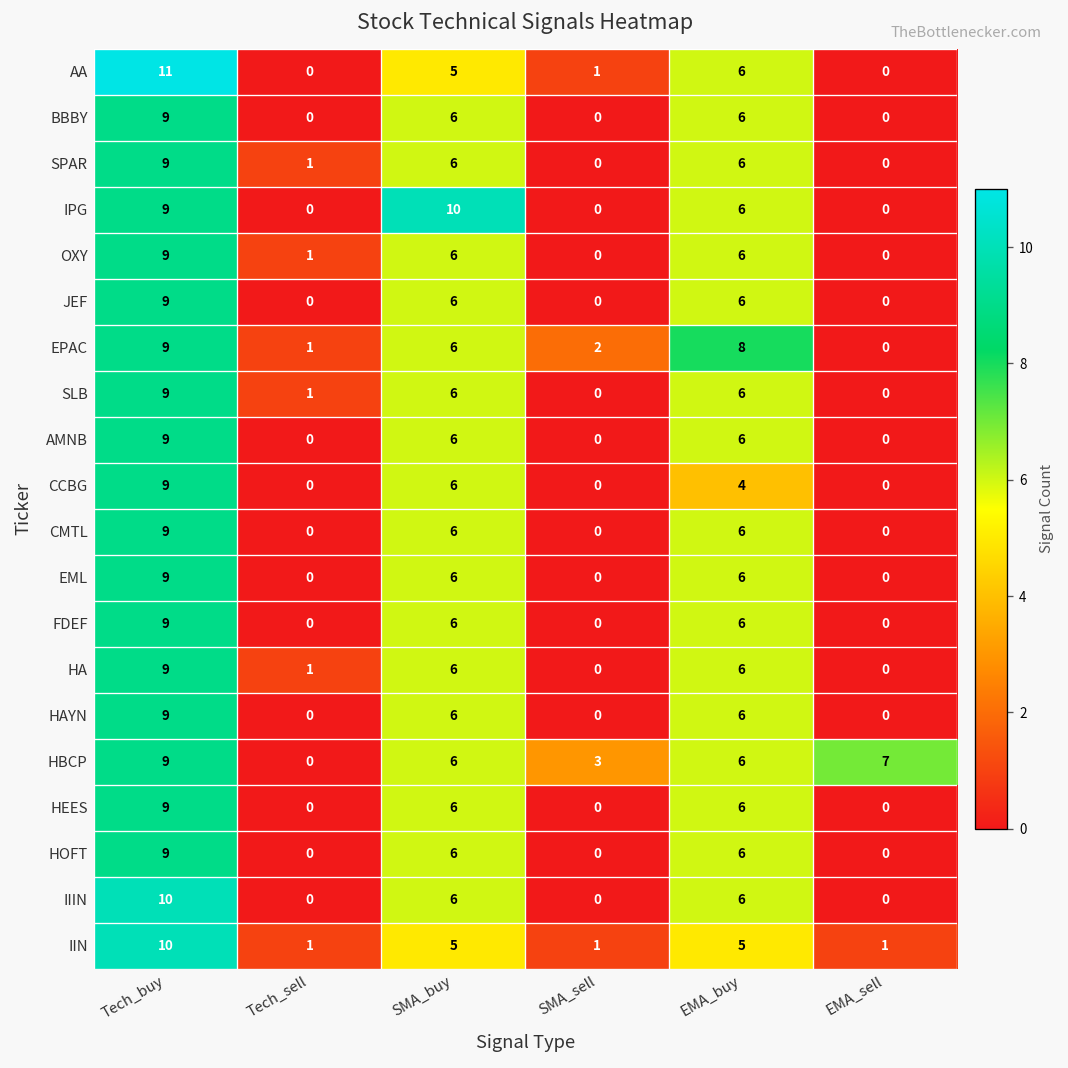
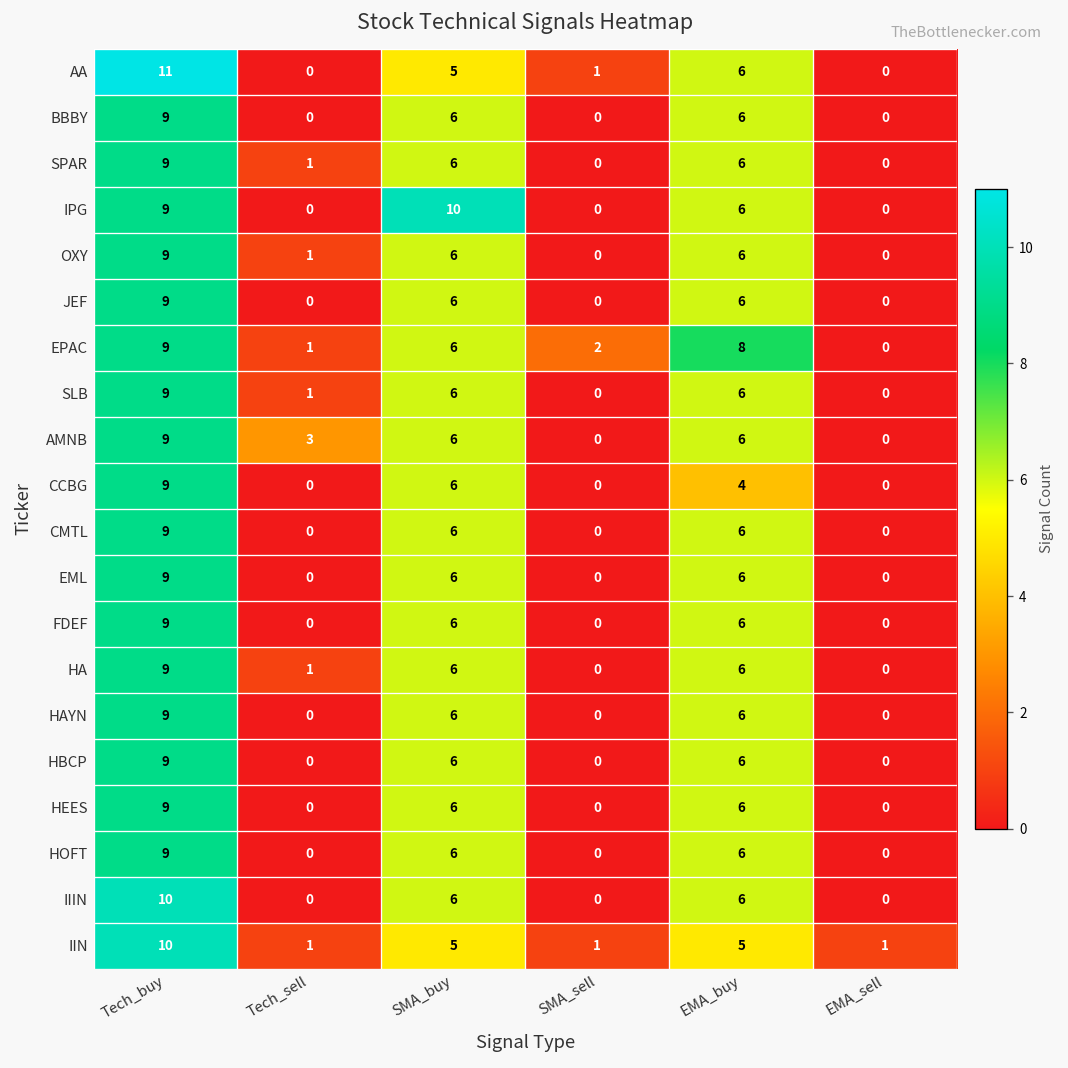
AMNB, Tech_sell: 0 -> 3
HBCP, SMA_sell: 3 -> 0
HBCP, EMA_sell: 7 -> 0
